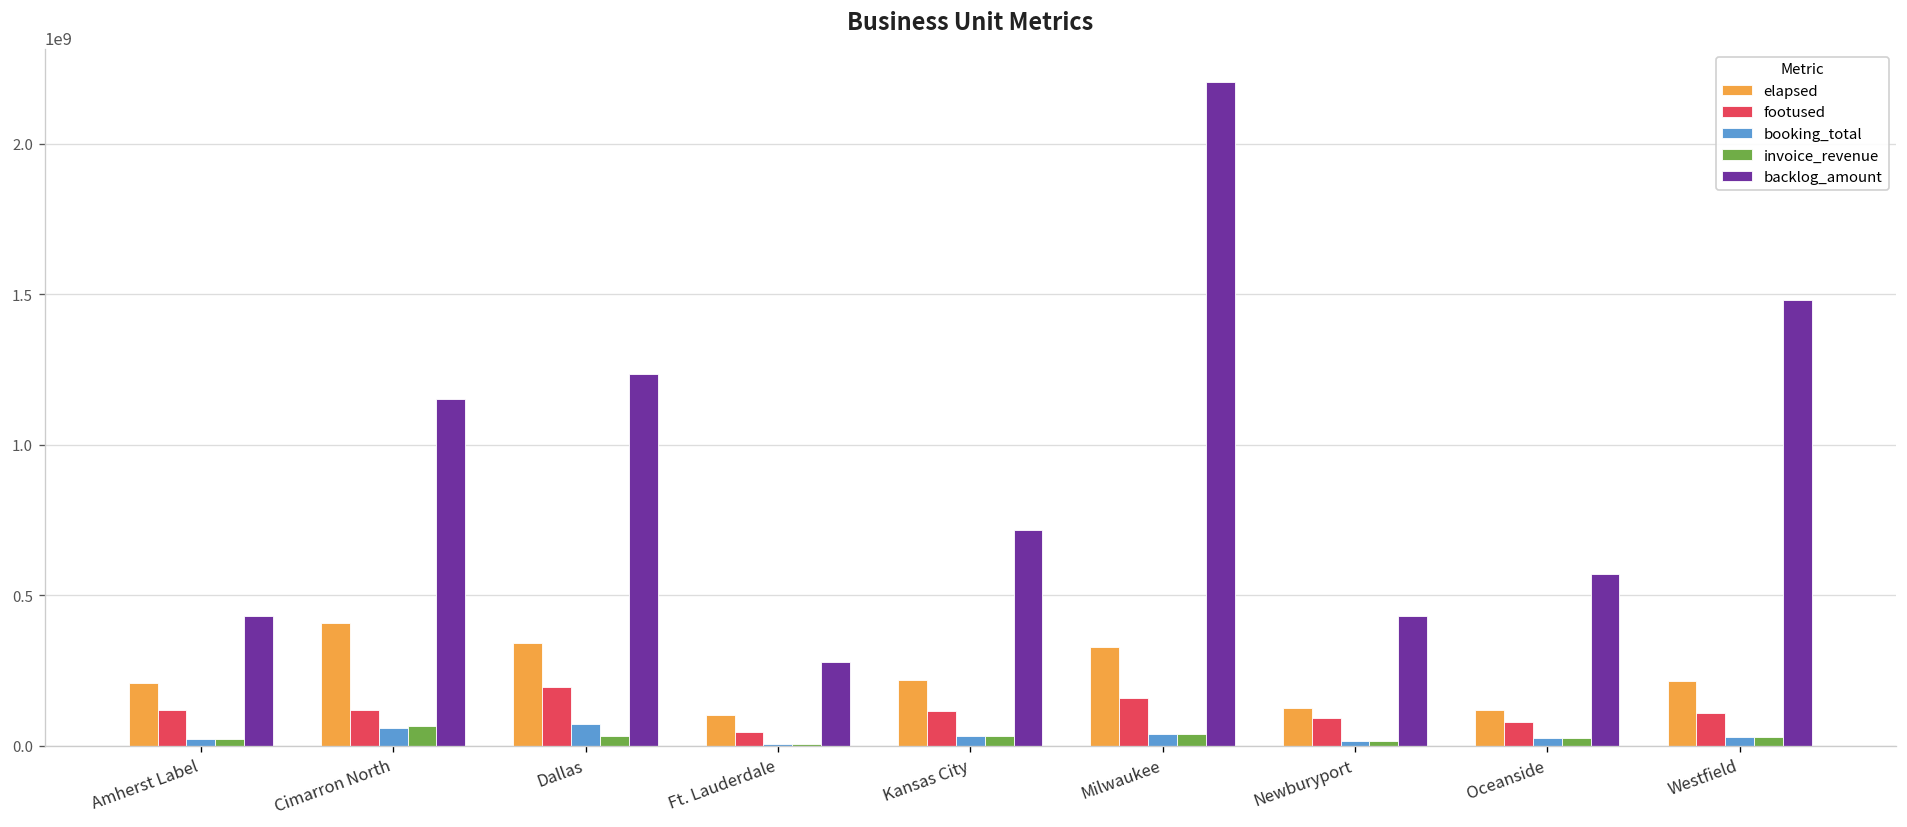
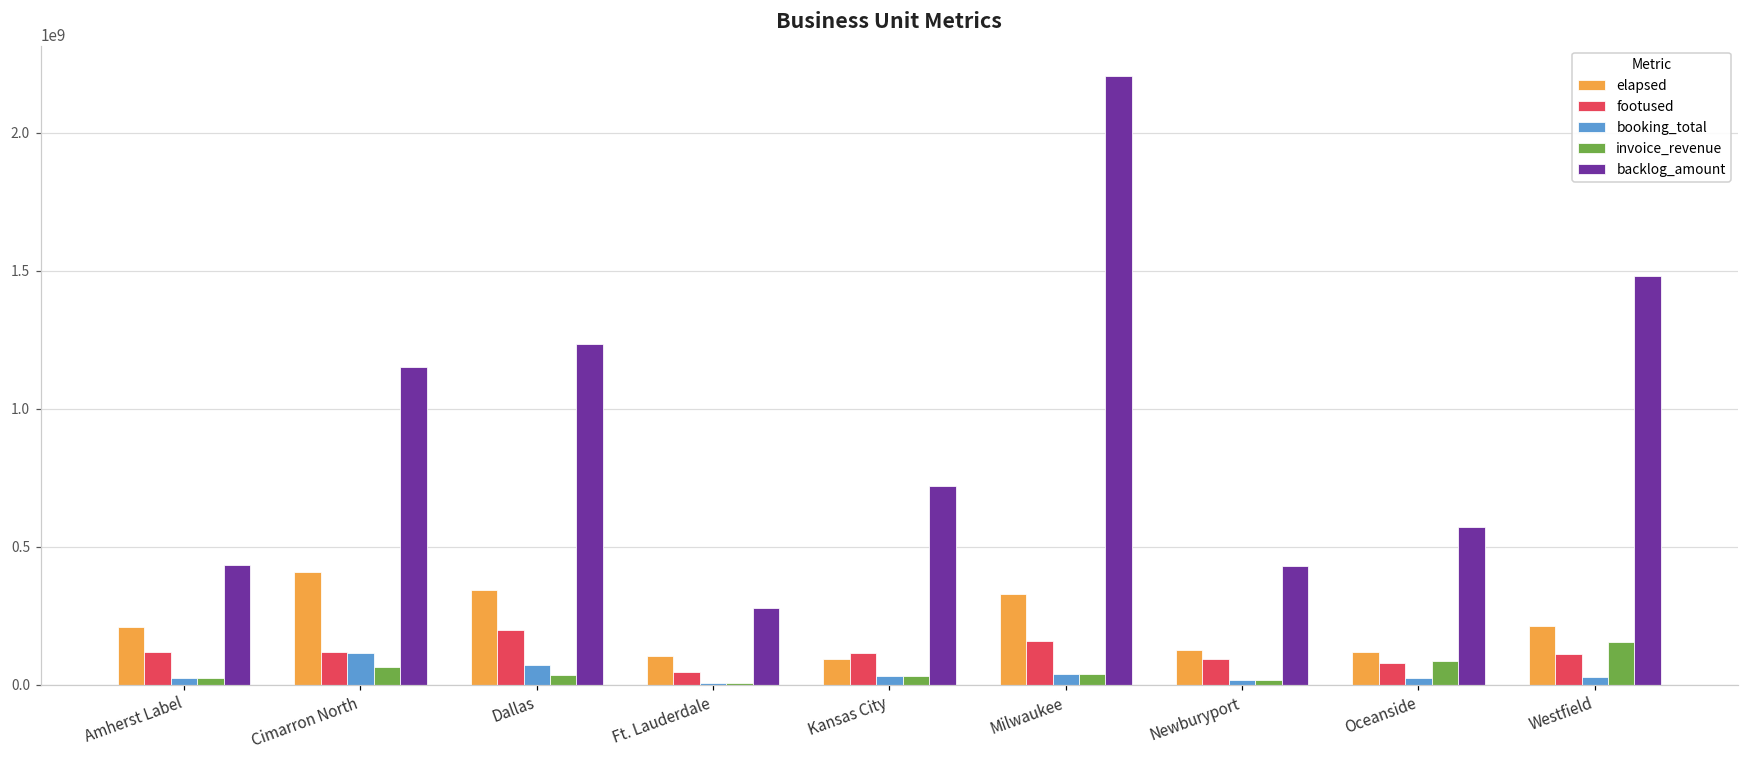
booking_total, Cimarron North: 60000000 -> 110000000
elapsed, Kansas City: 220000000 -> 90000000
invoice_revenue, Oceanside: 30000000 -> 90000000
invoice_revenue, Westfield: 30000000 -> 160000000
